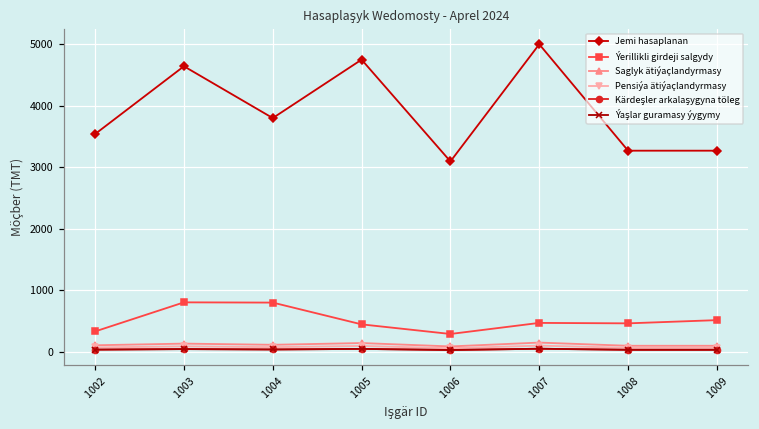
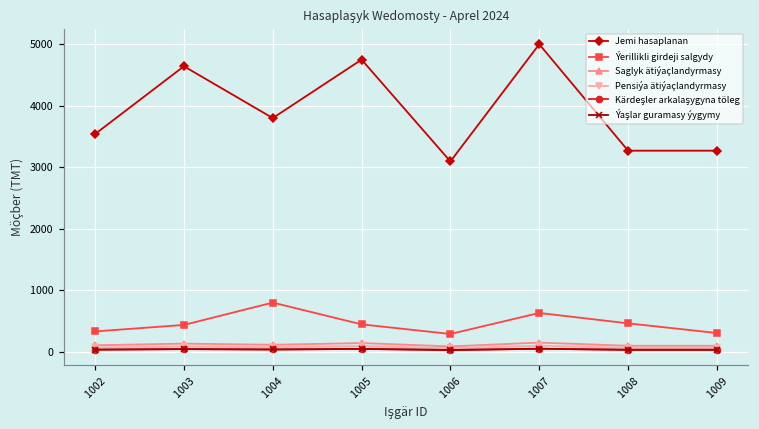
Ýerillikli girdeji salgydy, 1003: 800 -> 400
Ýerillikli girdeji salgydy, 1007: 500 -> 600
Ýerillikli girdeji salgydy, 1009: 500 -> 300
